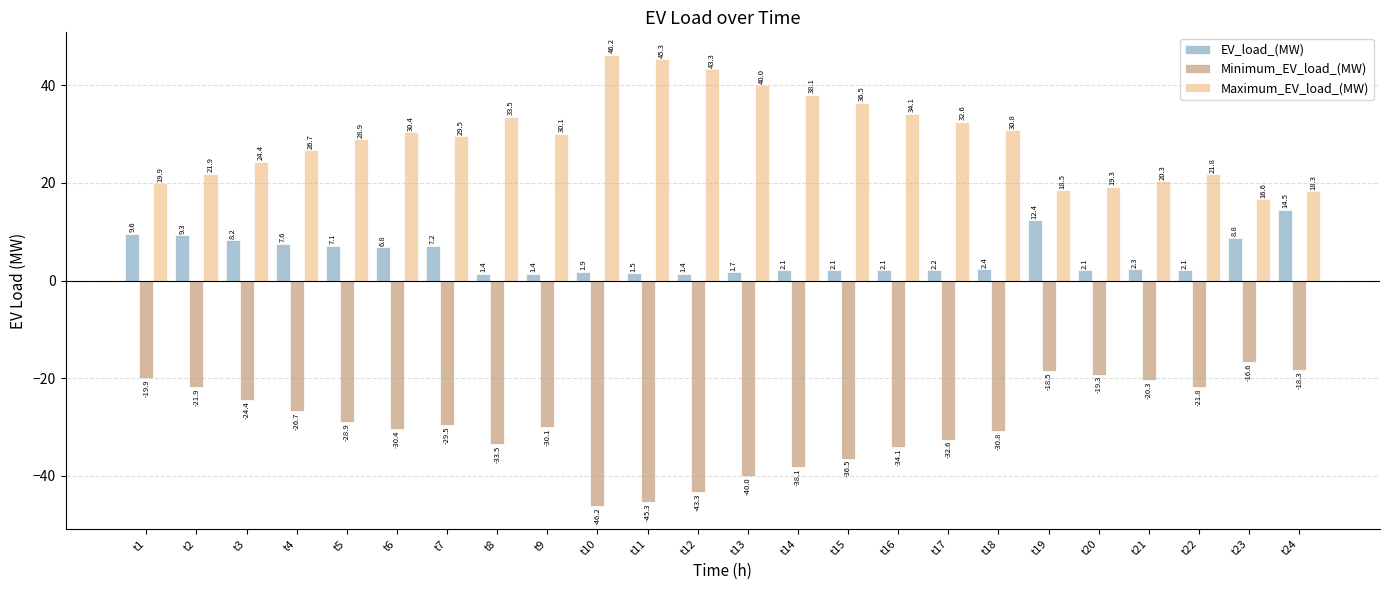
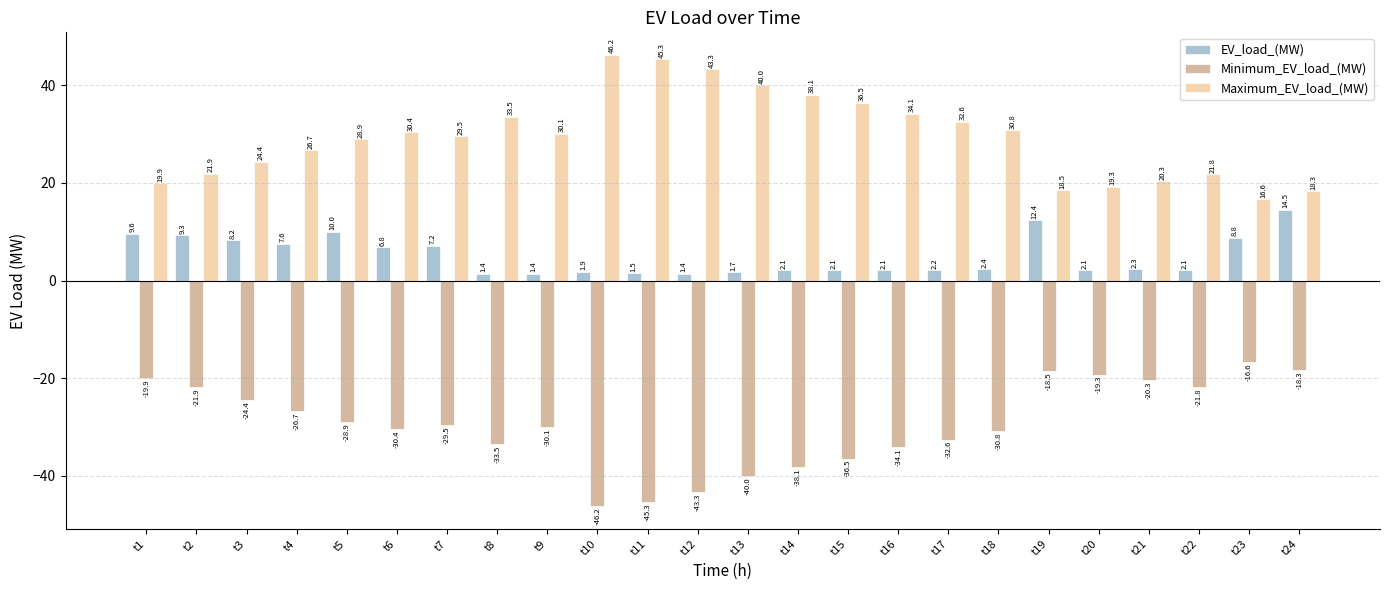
EV_load_(MW), t5: 7.1 -> 10.0
